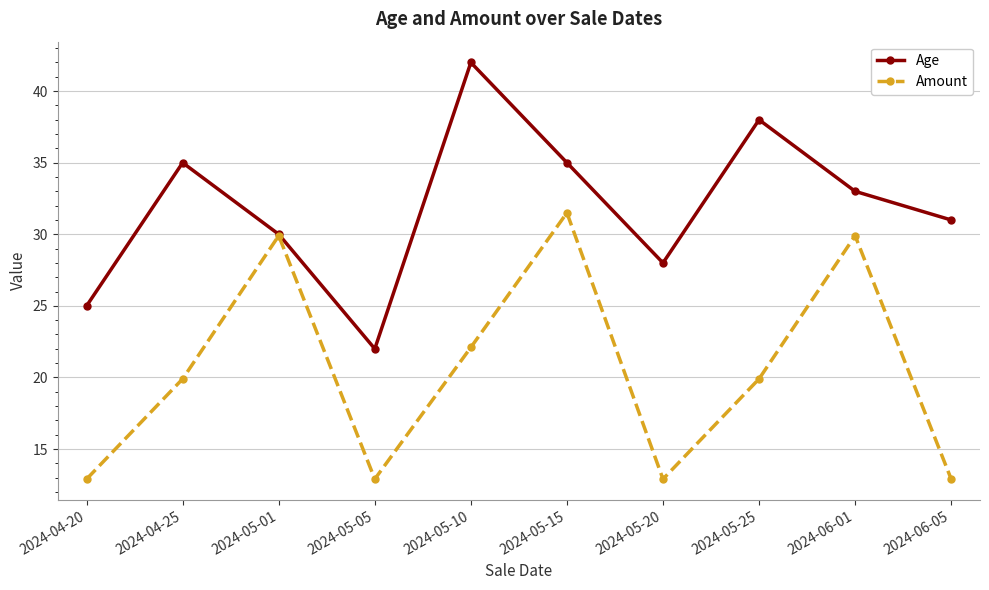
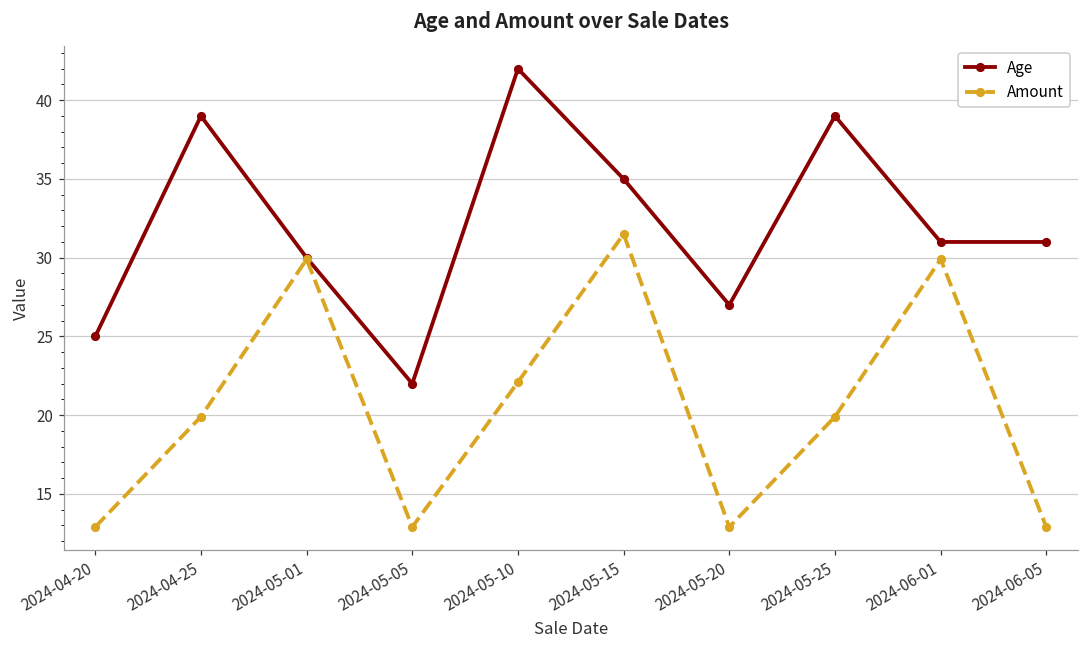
Age, 2024-04-25: 35 -> 39
Age, 2024-05-20: 28 -> 27
Age, 2024-05-25: 38 -> 39
Age, 2024-06-01: 33 -> 31
